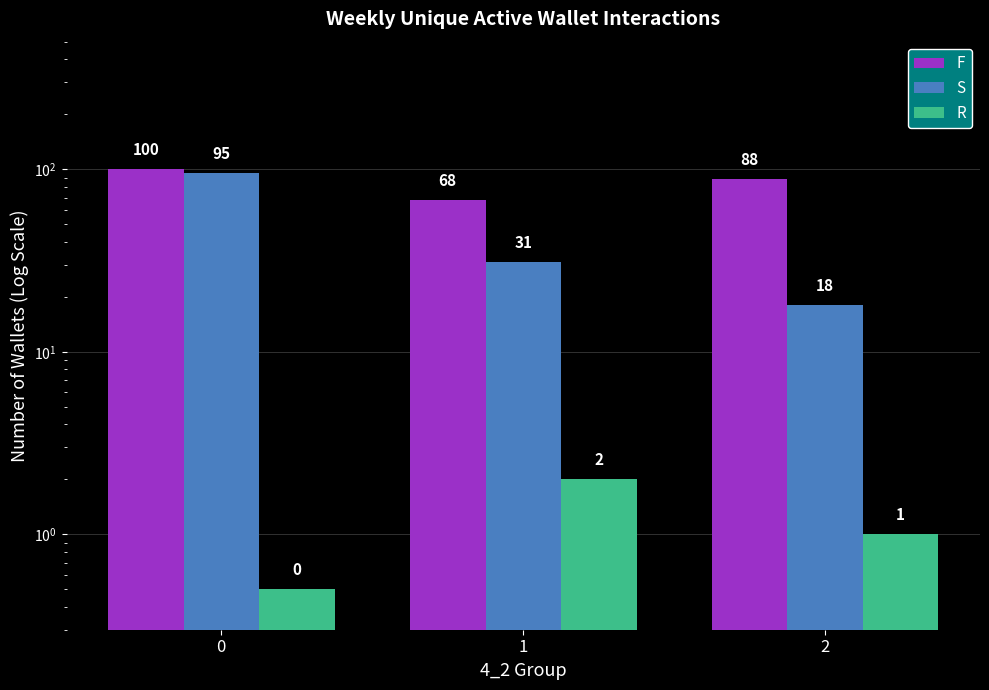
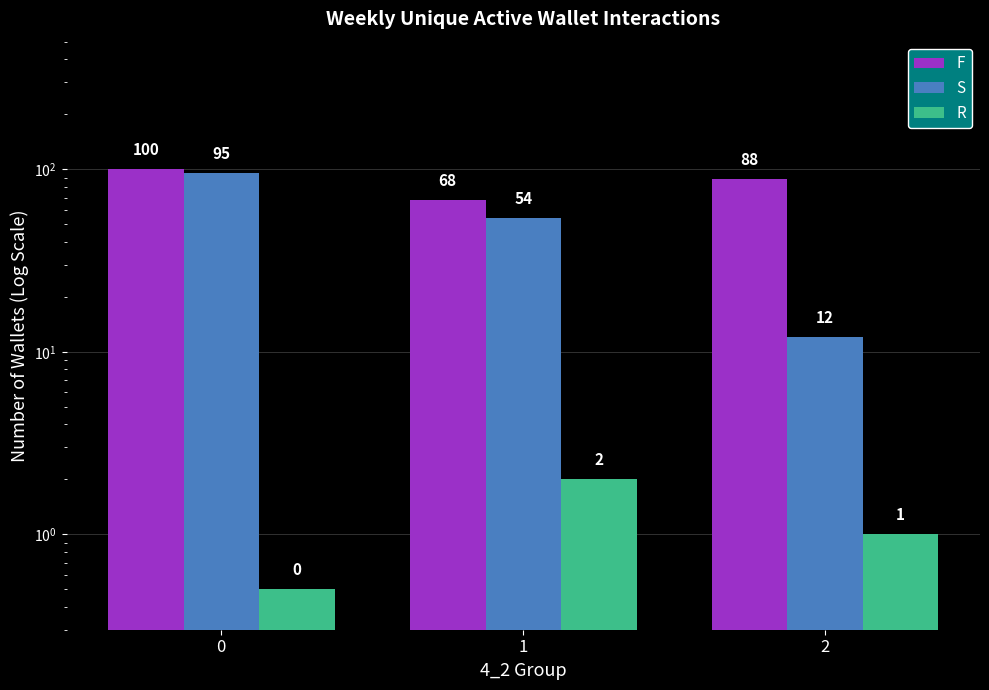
S, 1: 31 -> 54
S, 2: 18 -> 12
